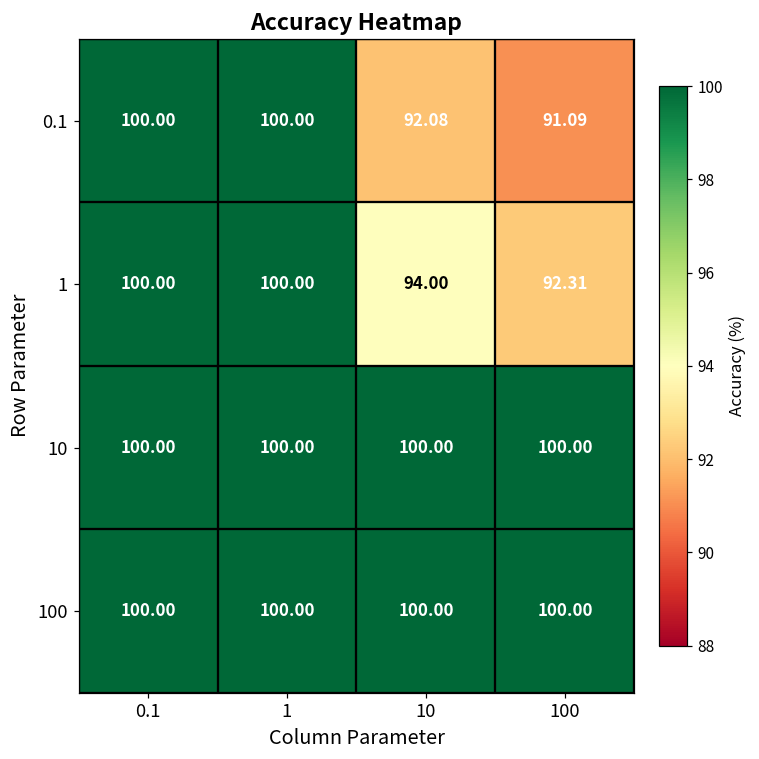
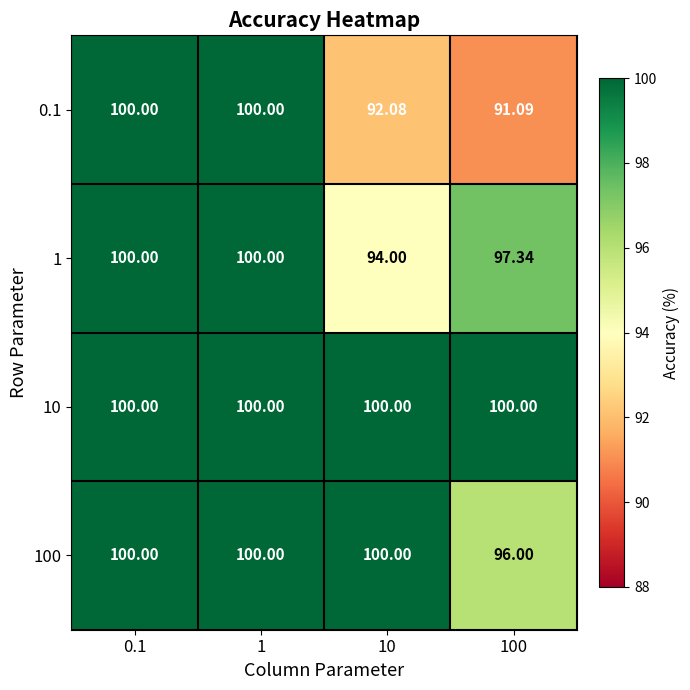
1, 100: 92.31 -> 97.34
100, 100: 100.00 -> 96.00
